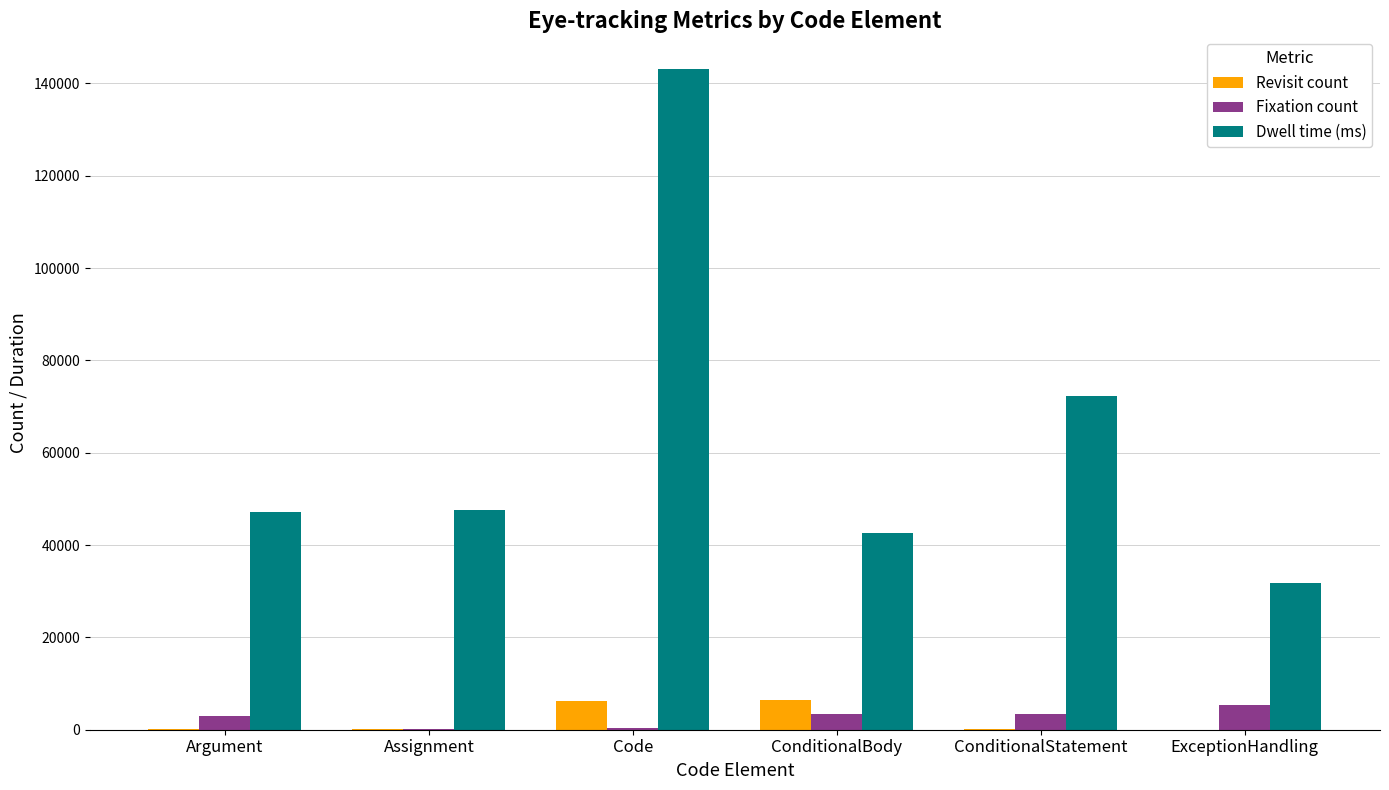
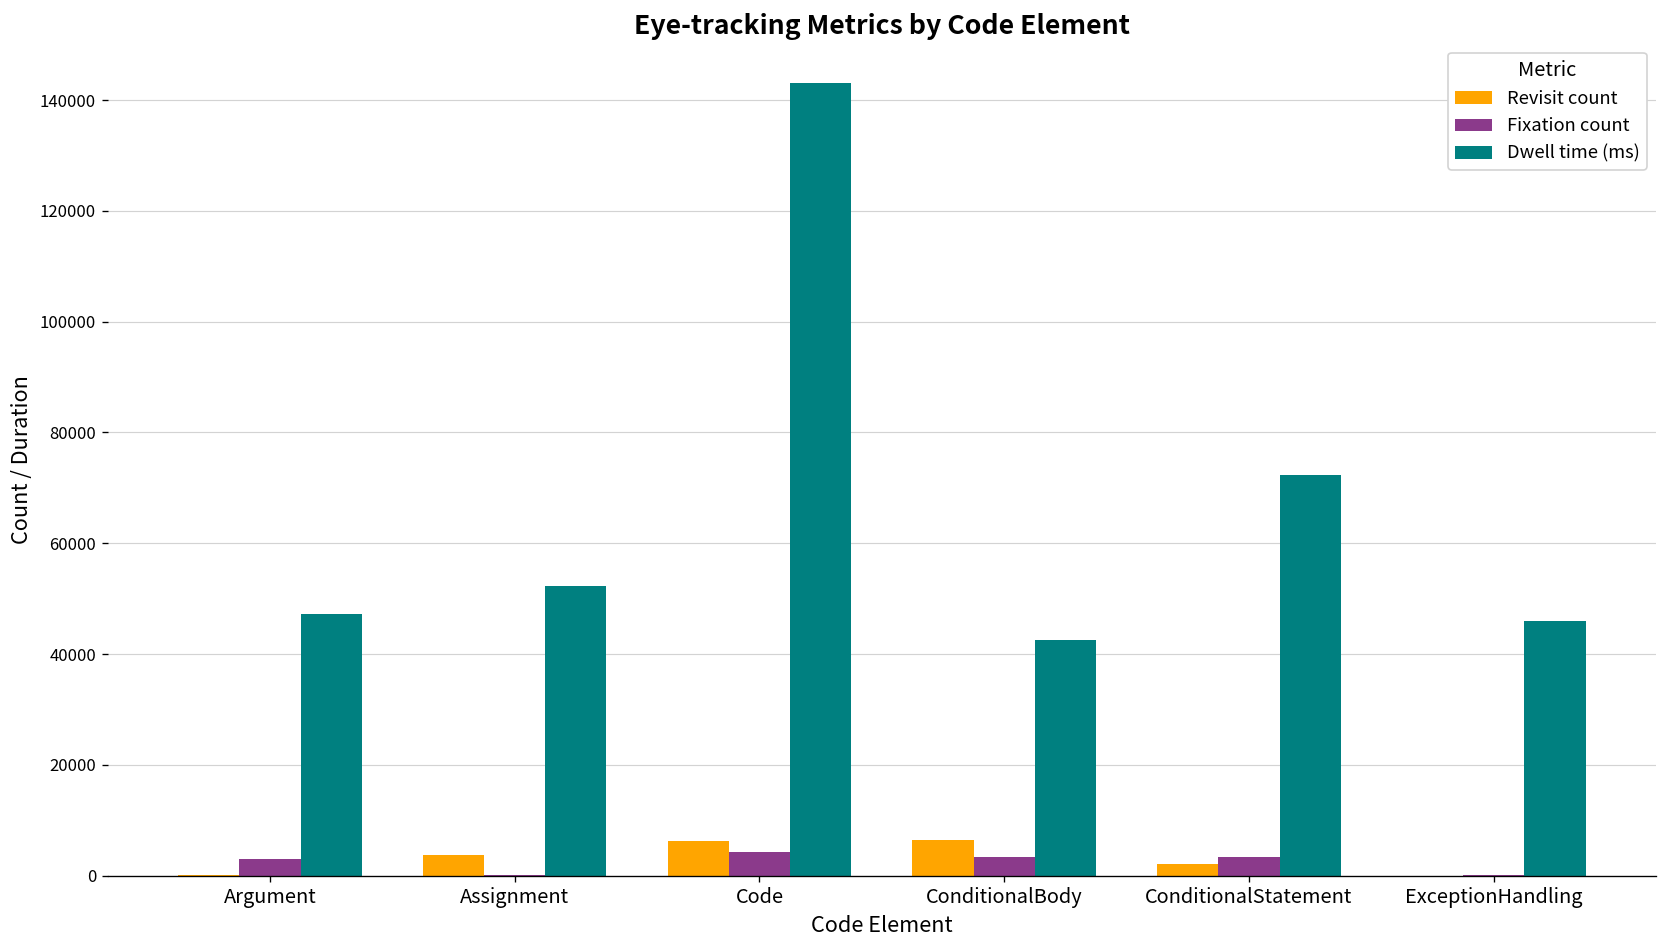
Revisit count, Assignment: 0 -> 4000
Dwell time (ms), Assignment: 48000 -> 52000
Fixation count, Code: 0 -> 4000
Revisit count, ConditionalStatement: 0 -> 2000
Fixation count, ExceptionHandling: 5000 -> 0
Dwell time (ms), ExceptionHandling: 32000 -> 46000
